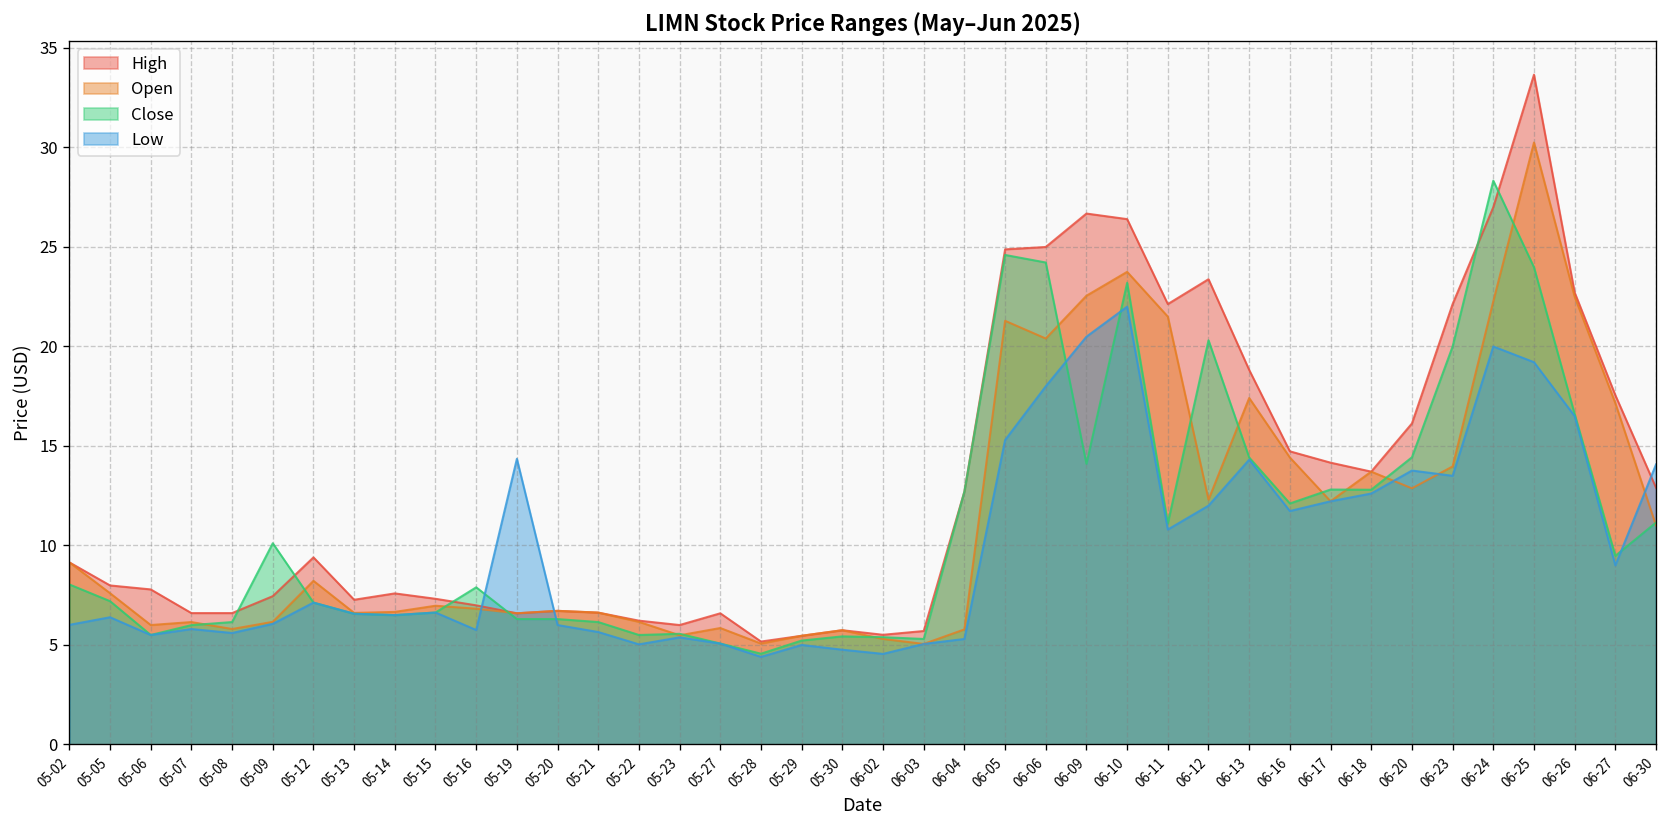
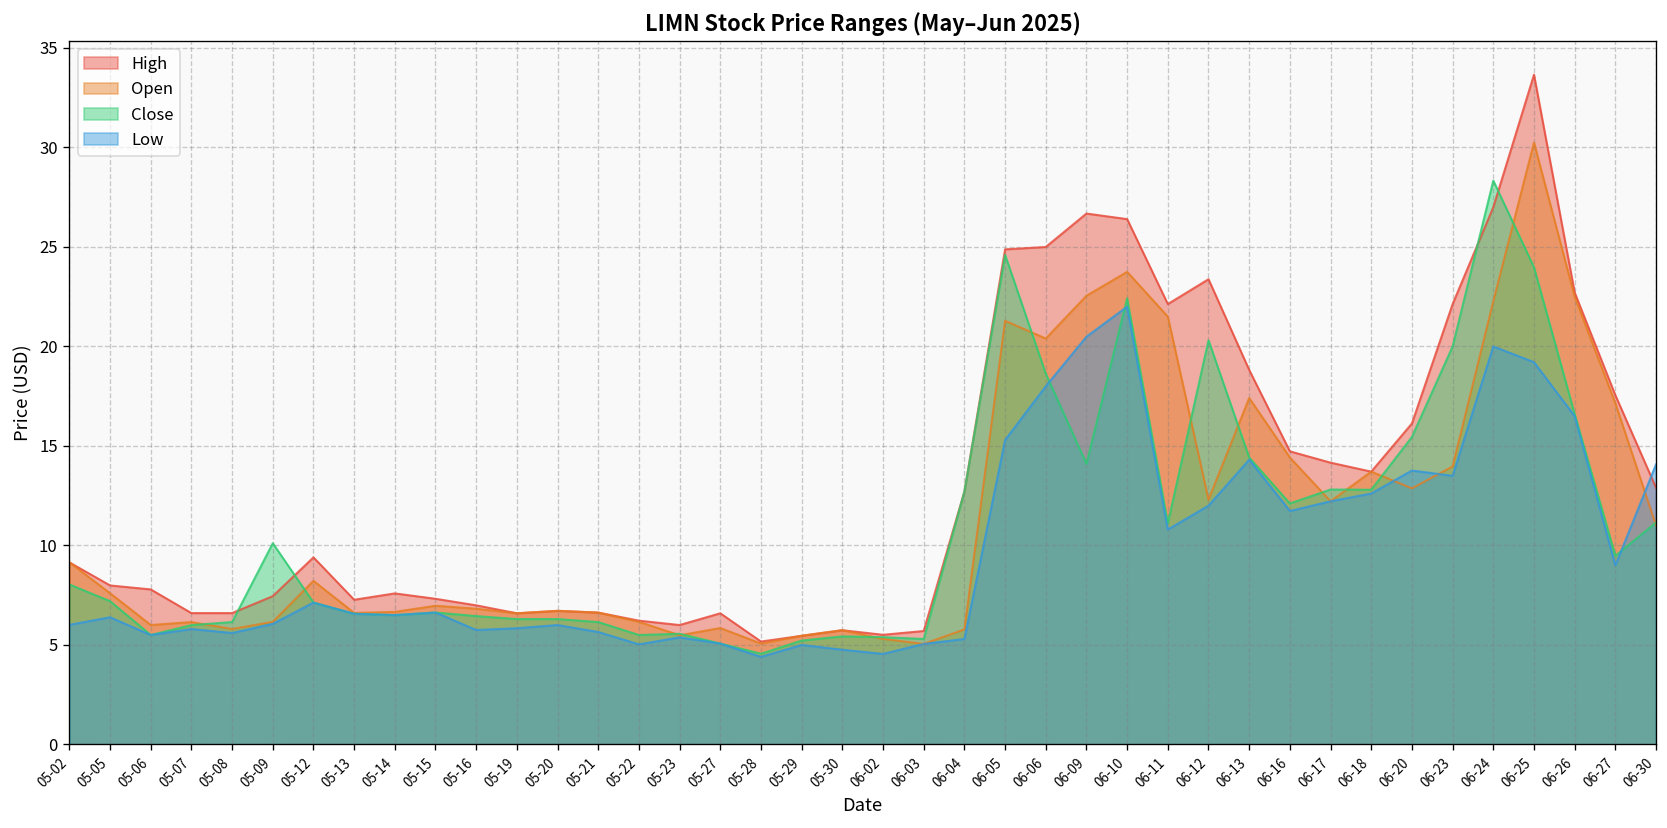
Close, 05-16: 7.9 -> 6.4
Low, 05-19: 14.4 -> 5.8
Close, 06-06: 24.2 -> 18.6
Close, 06-10: 23.2 -> 22.4
Close, 06-20: 14.4 -> 15.5
